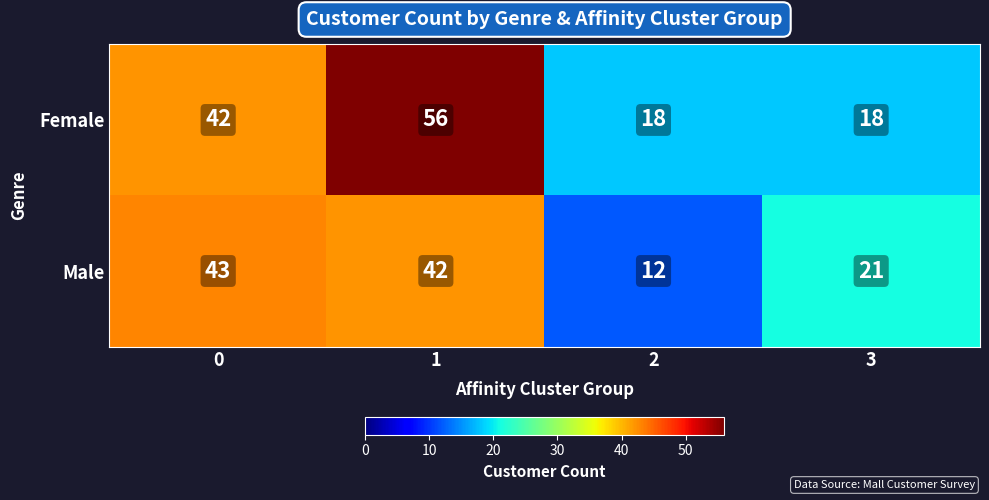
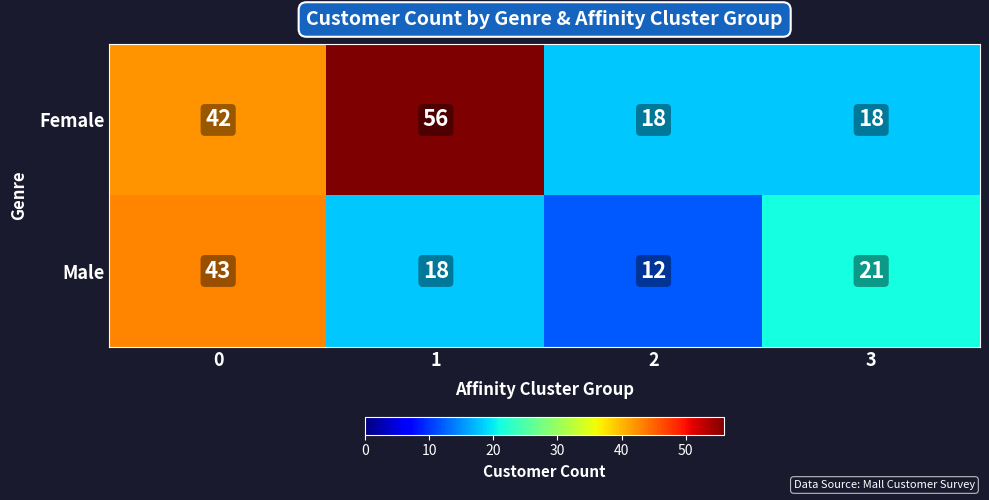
Male, 1: 42 -> 18
